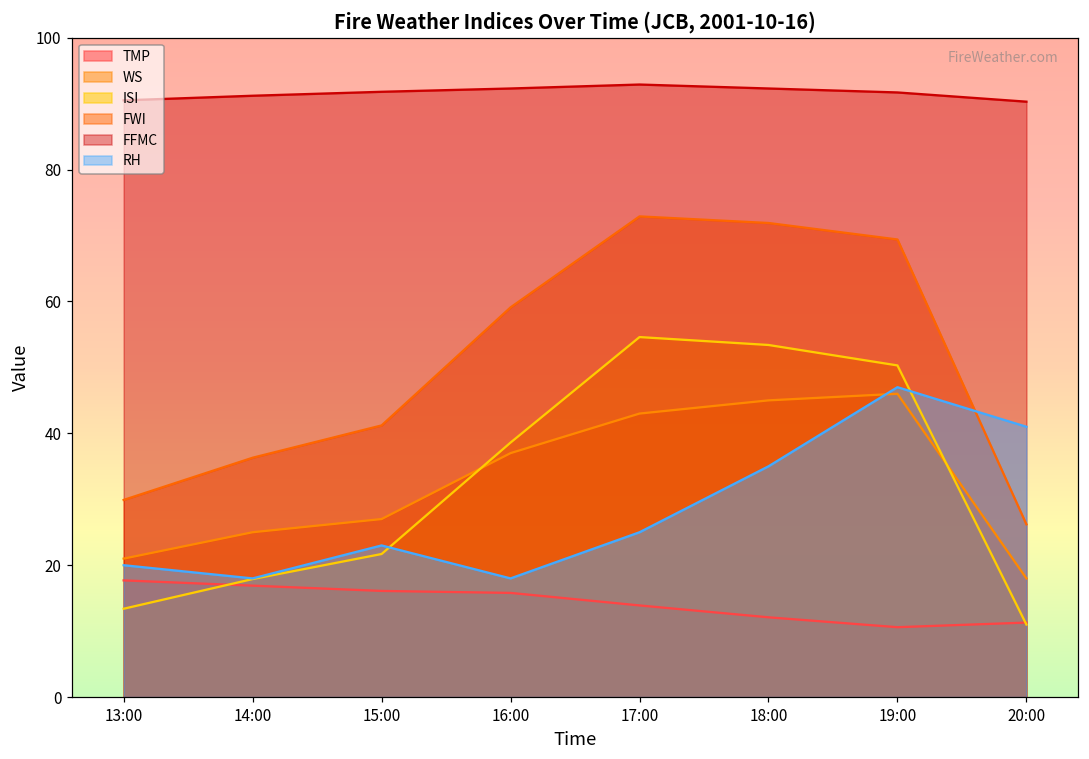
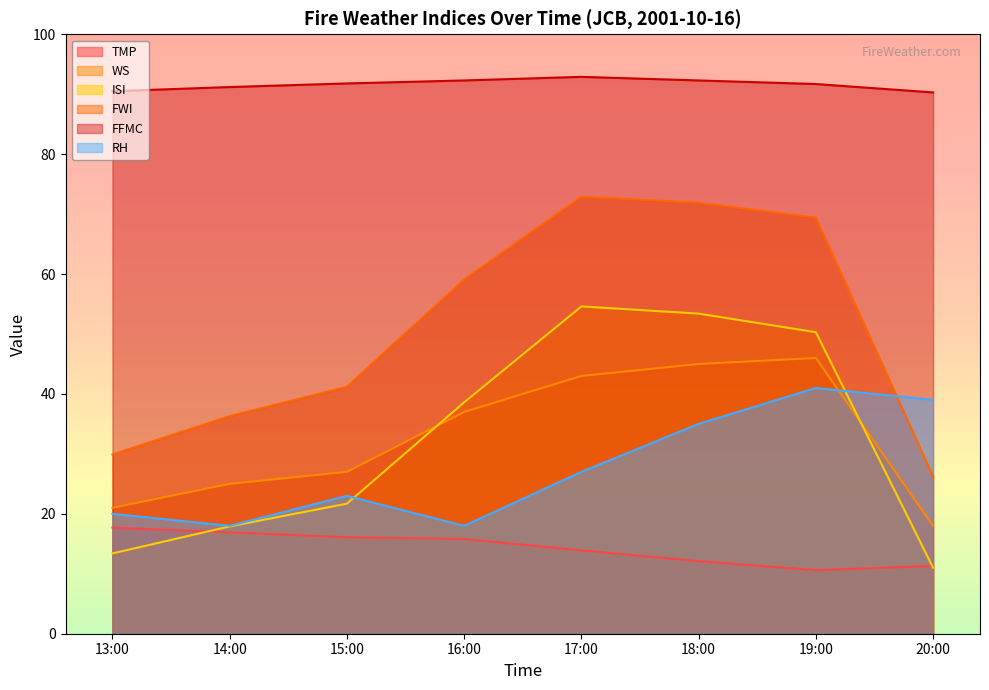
RH, 17:00: 25 -> 27
RH, 19:00: 47 -> 41
RH, 20:00: 41 -> 39
